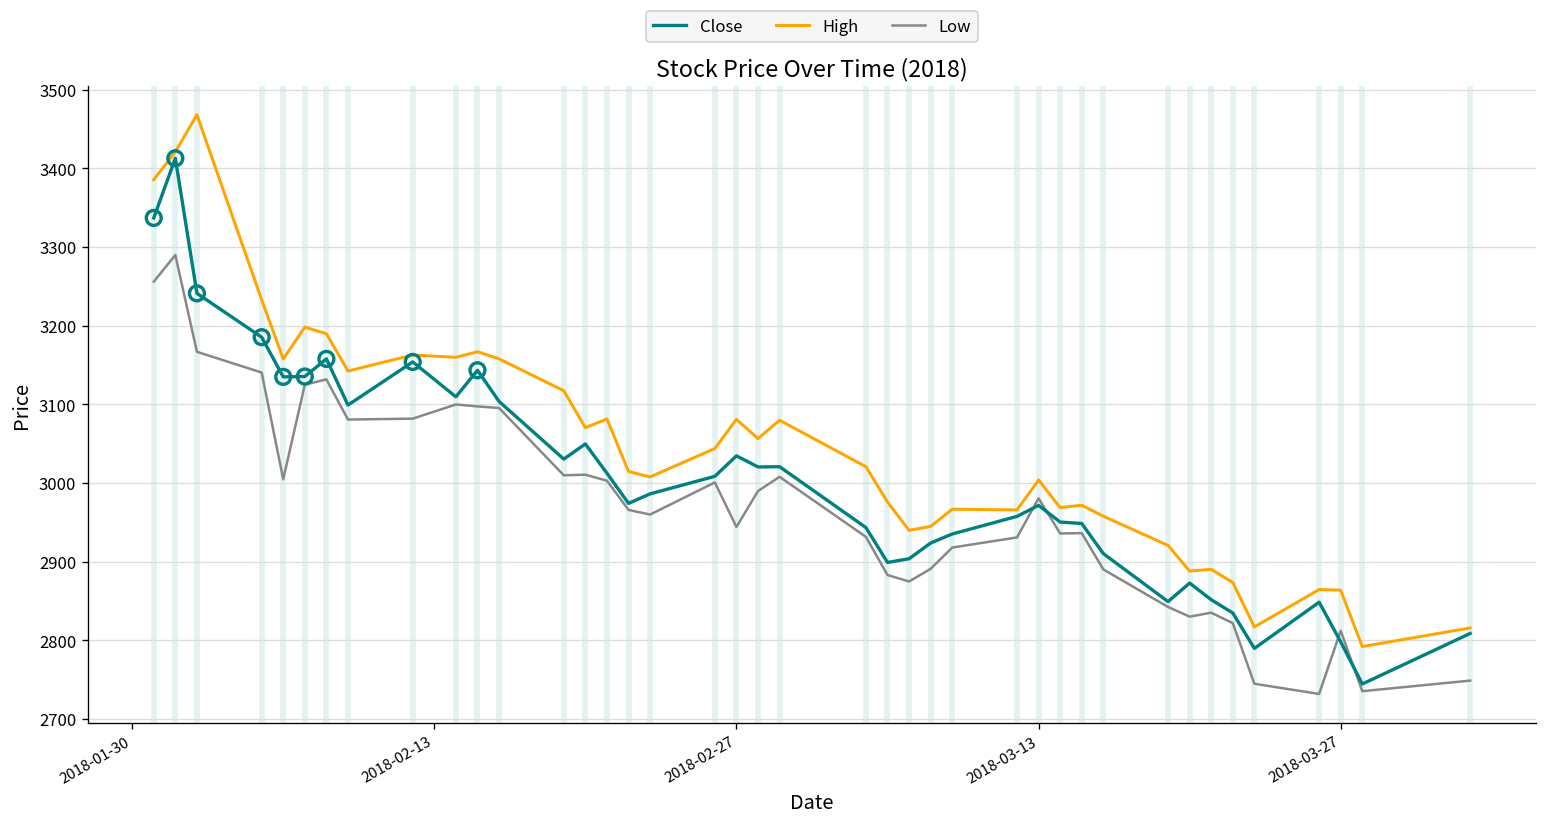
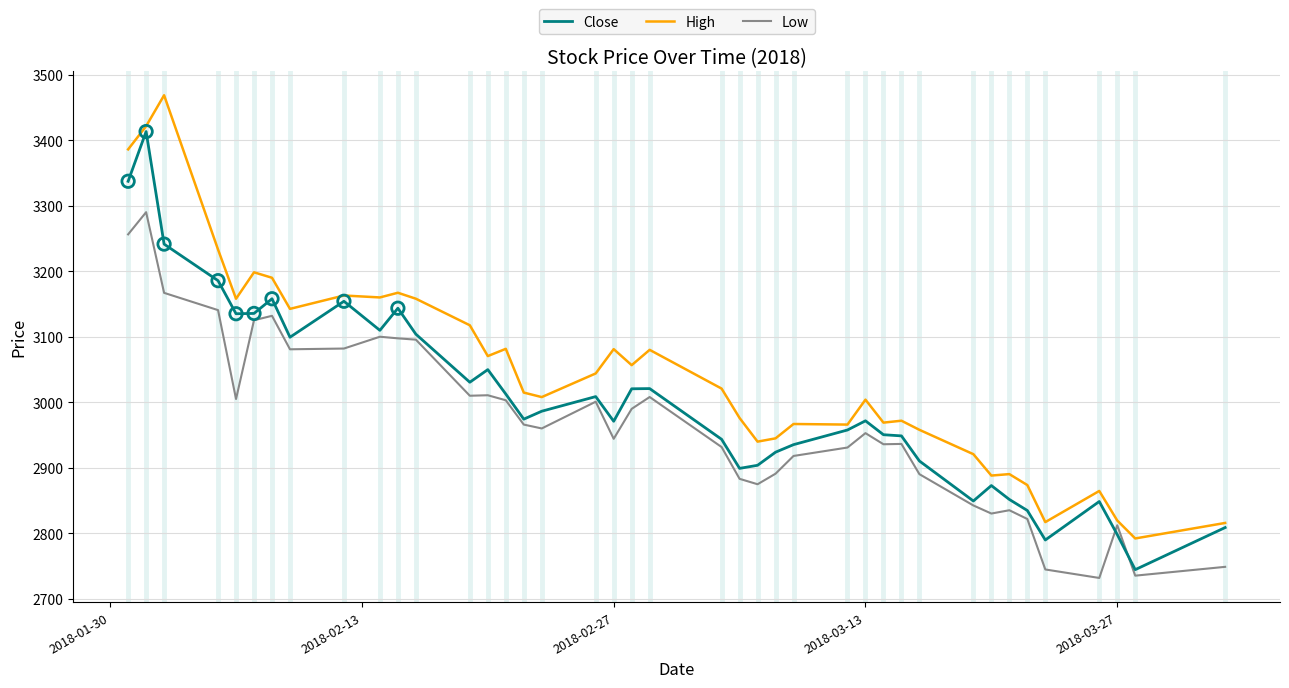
Close, 2018-02-27: 3030 -> 2970
Low, 2018-03-13: 2980 -> 2950
High, 2018-03-27: 2860 -> 2820
